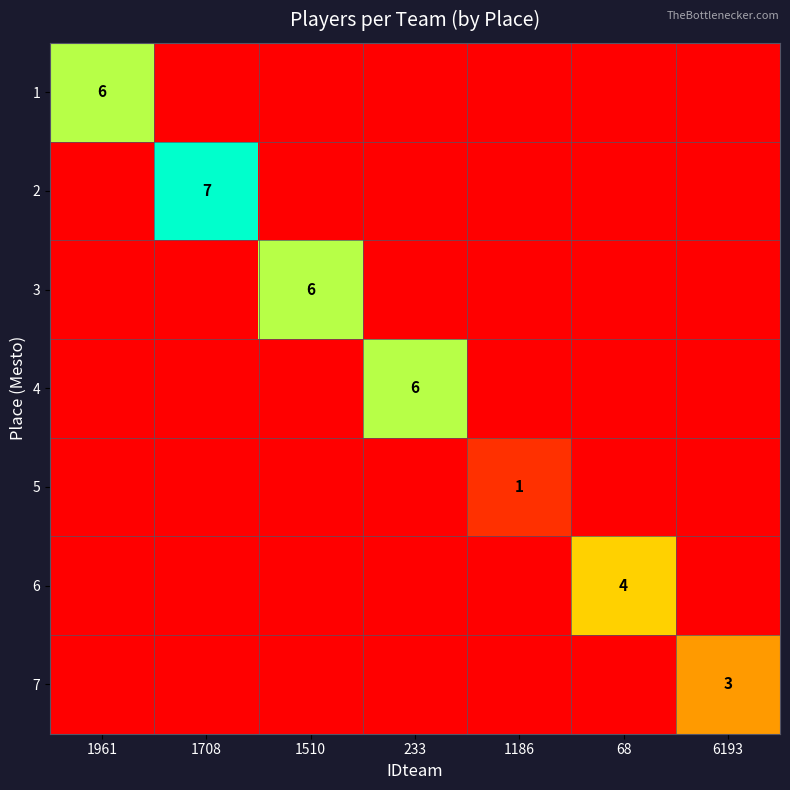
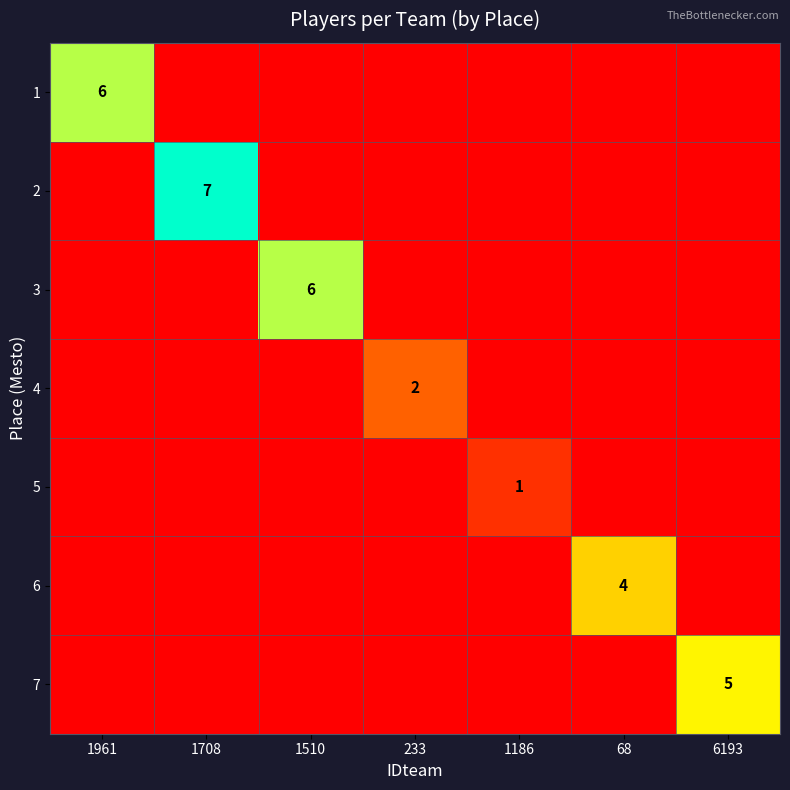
4, 233: 6 -> 2
7, 6193: 3 -> 5
